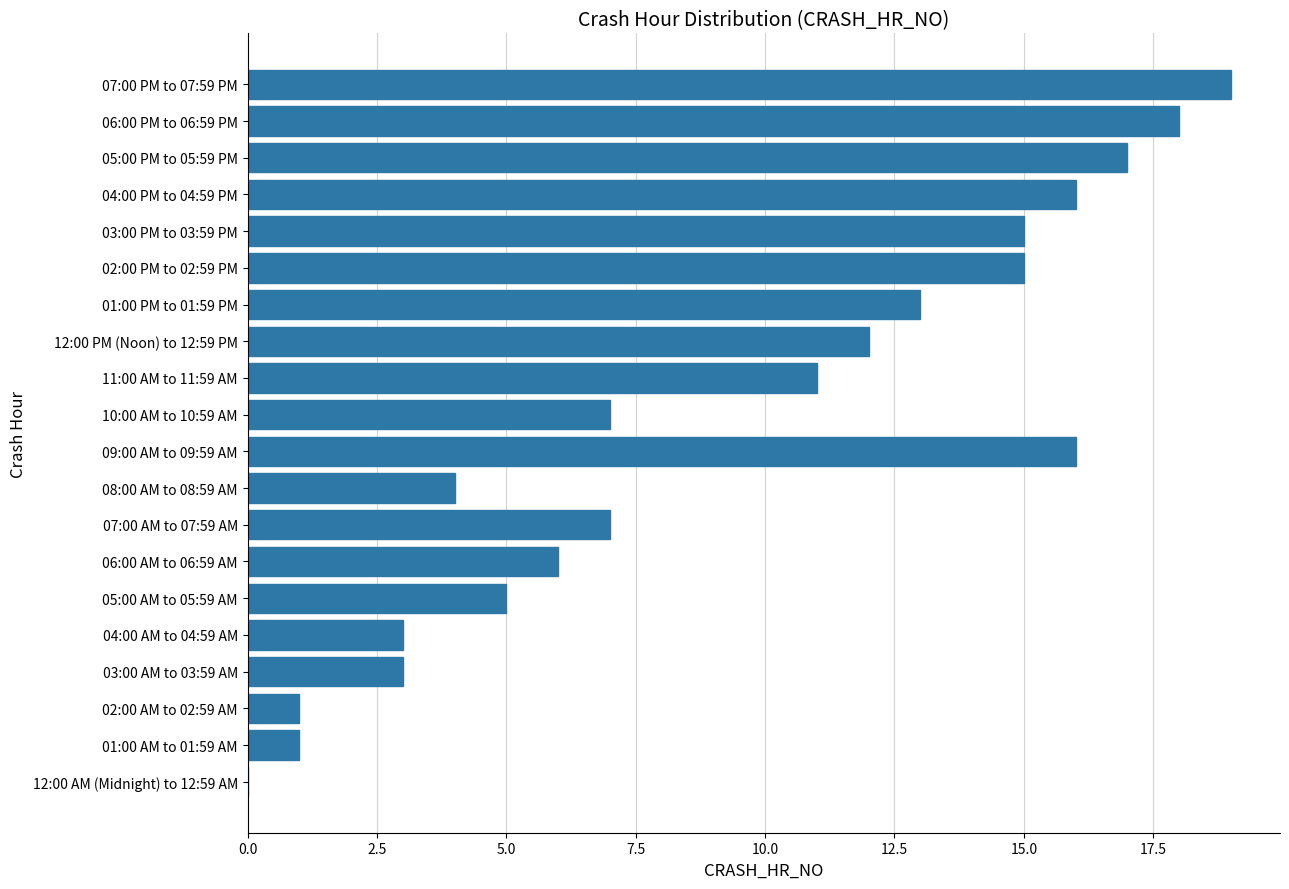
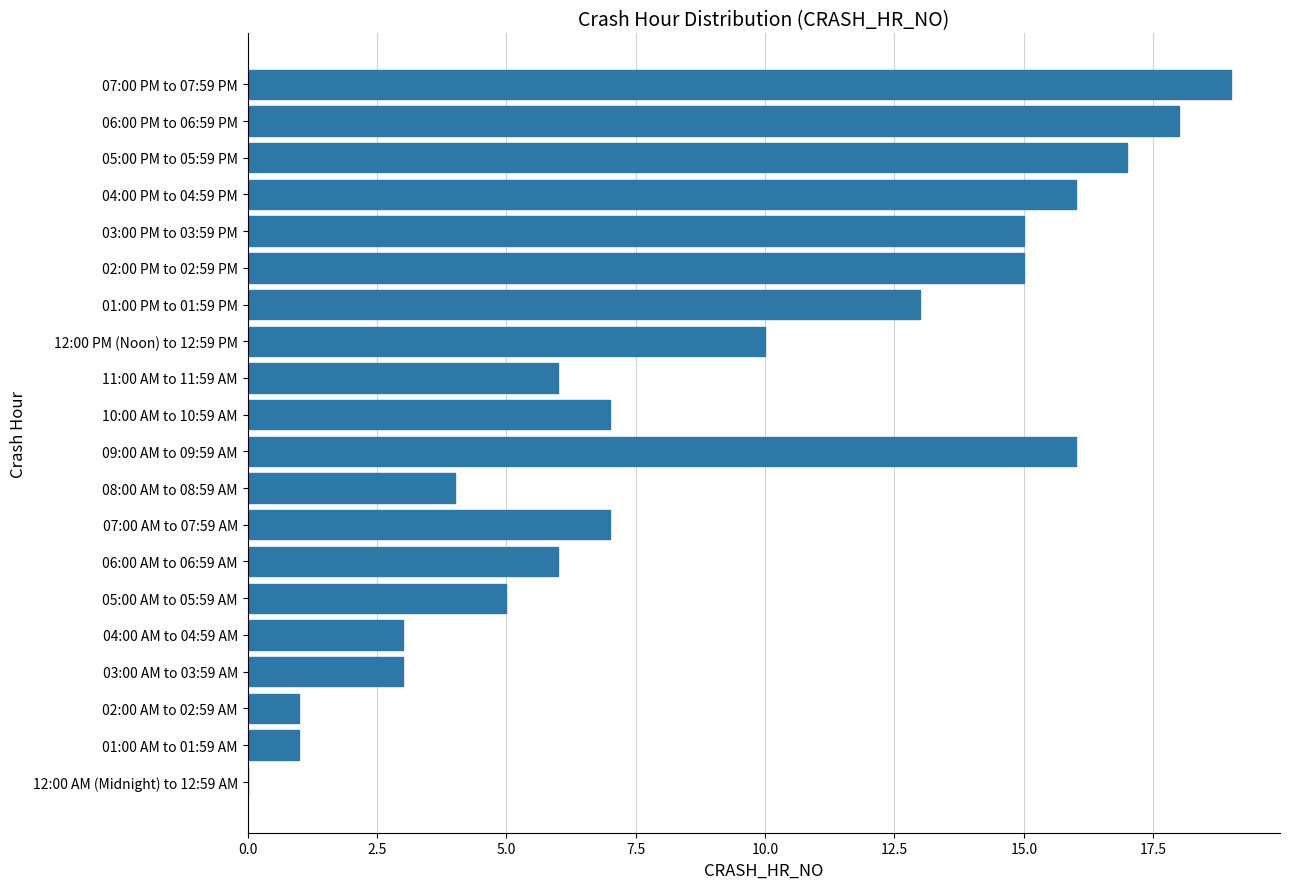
12:00 PM (Noon) to 12:59 PM: 12 -> 10
11:00 AM to 11:59 AM: 11 -> 6
